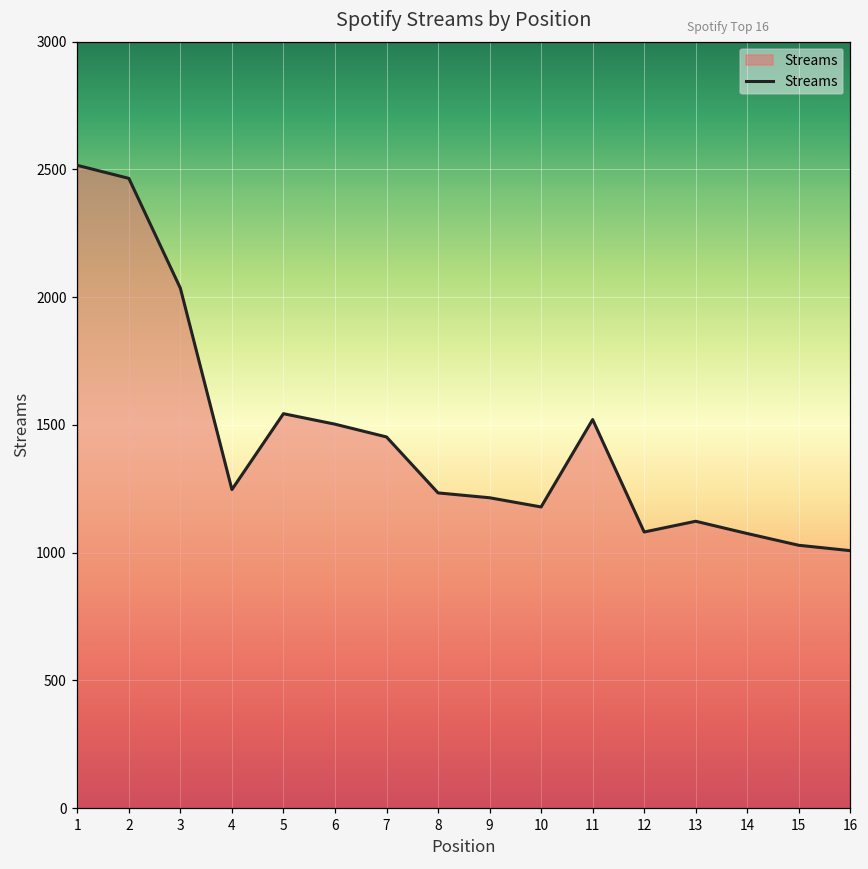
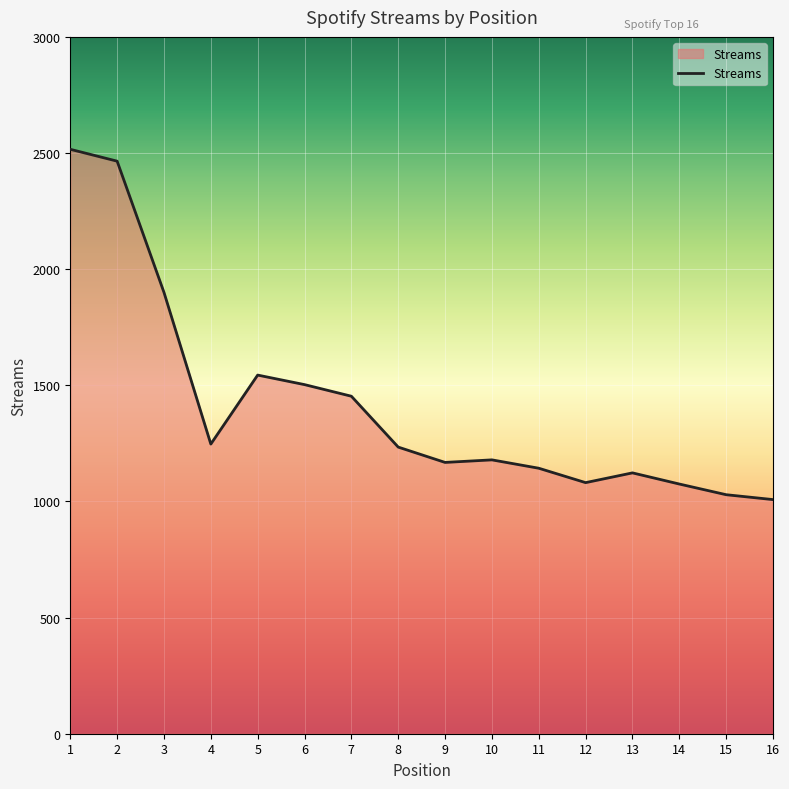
3: 2040 -> 1900
9: 1220 -> 1170
11: 1520 -> 1140
